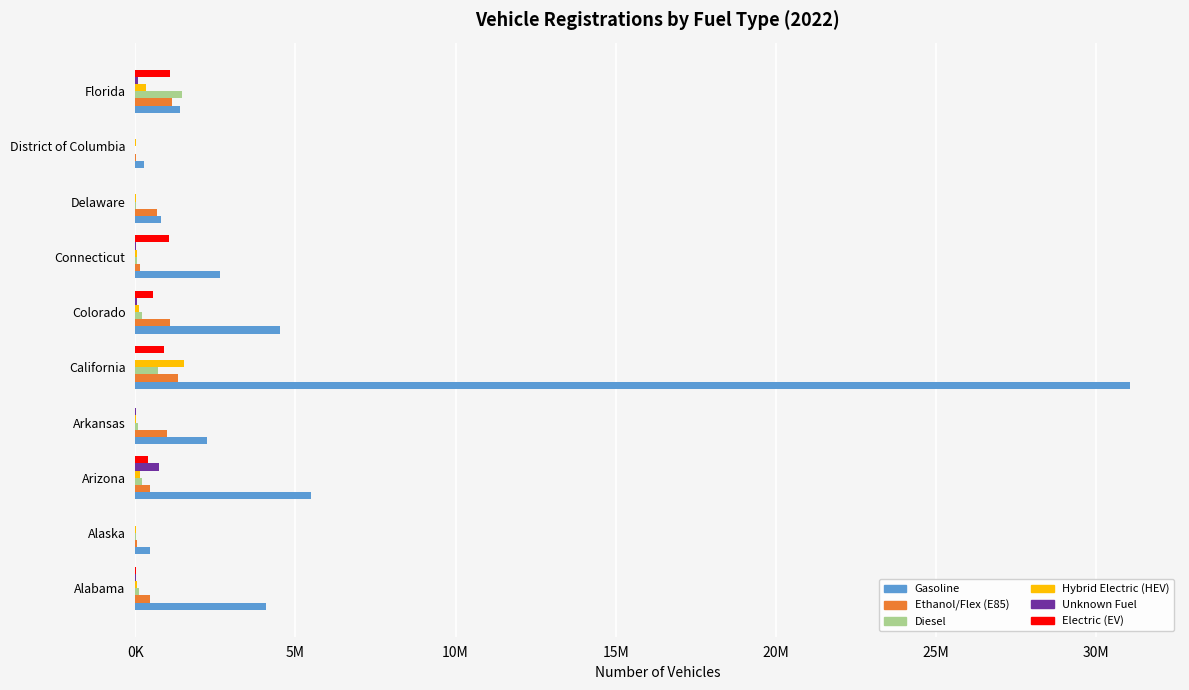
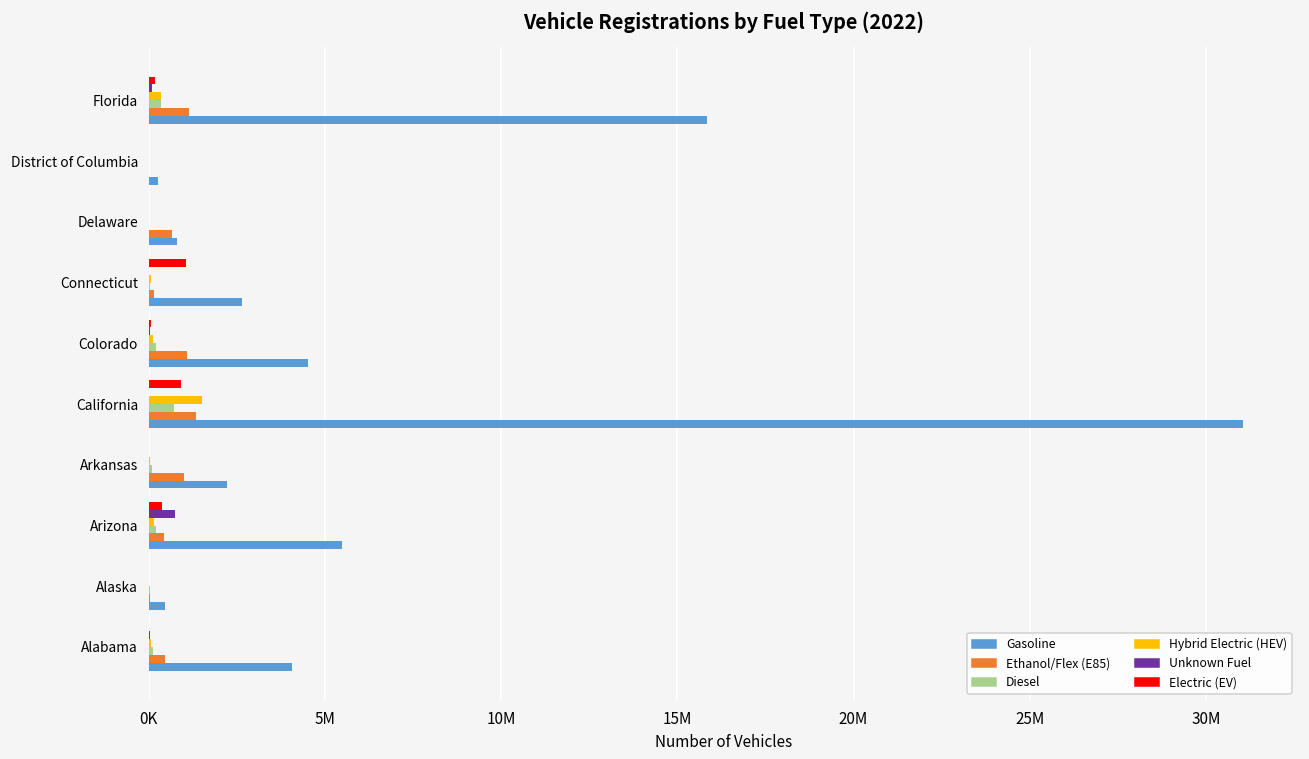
Electric (EV), Florida: 1100000 -> 200000
Diesel, Florida: 1500000 -> 300000
Gasoline, Florida: 1400000 -> 15800000
Electric (EV), Colorado: 500000 -> 100000
